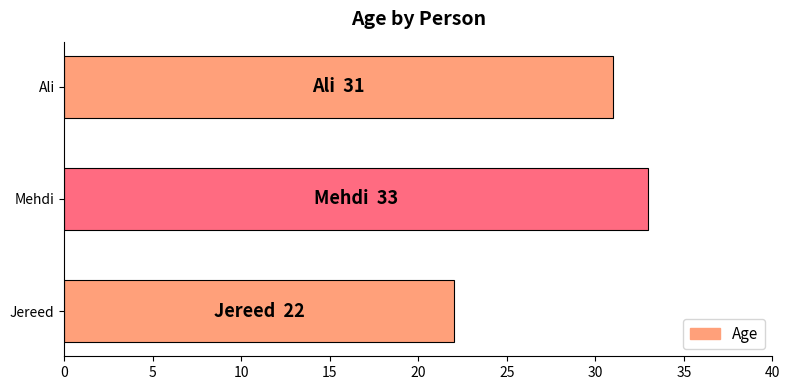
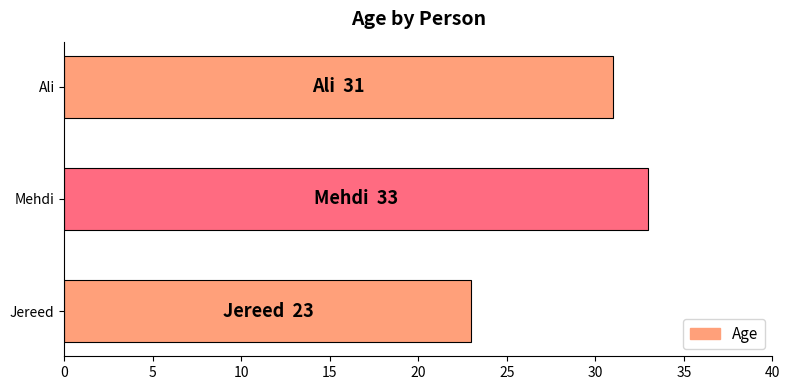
Jereed: 22 -> 23
